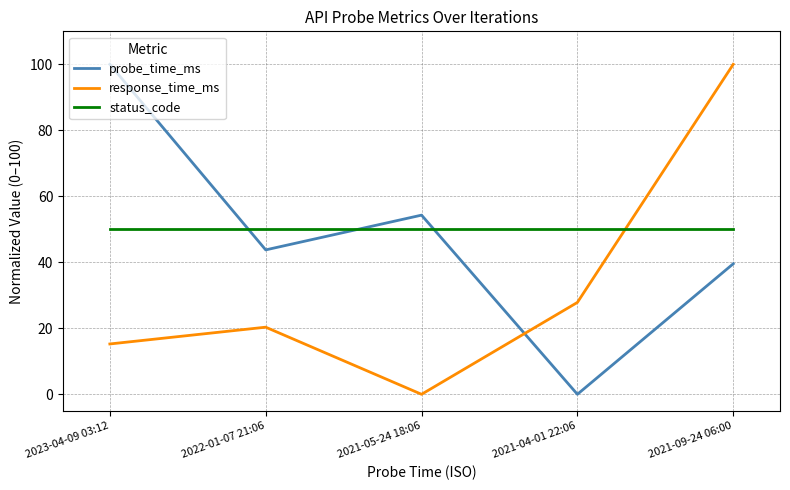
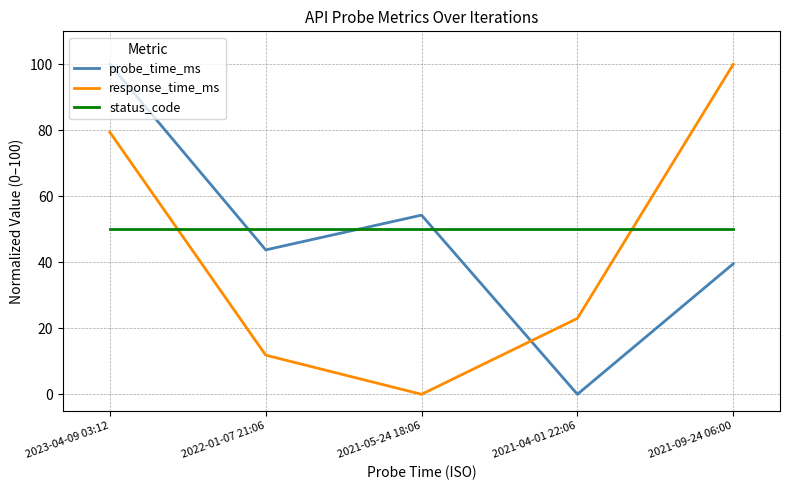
response_time_ms, 2023-04-09 03:12: 15 -> 79
response_time_ms, 2022-01-07 21:06: 20 -> 12
response_time_ms, 2021-04-01 22:06: 28 -> 23
